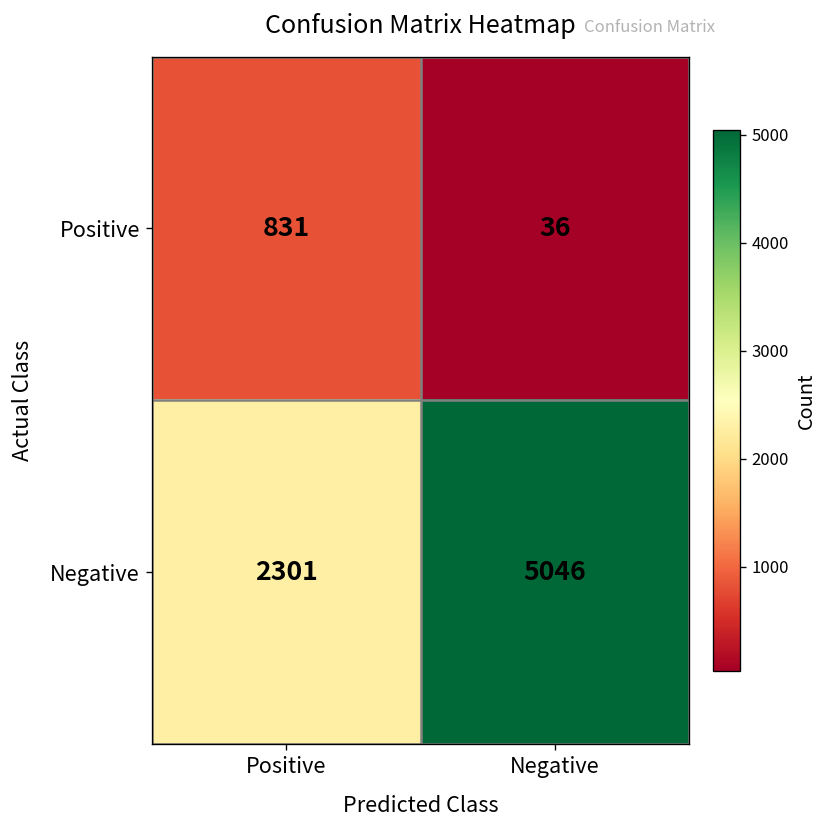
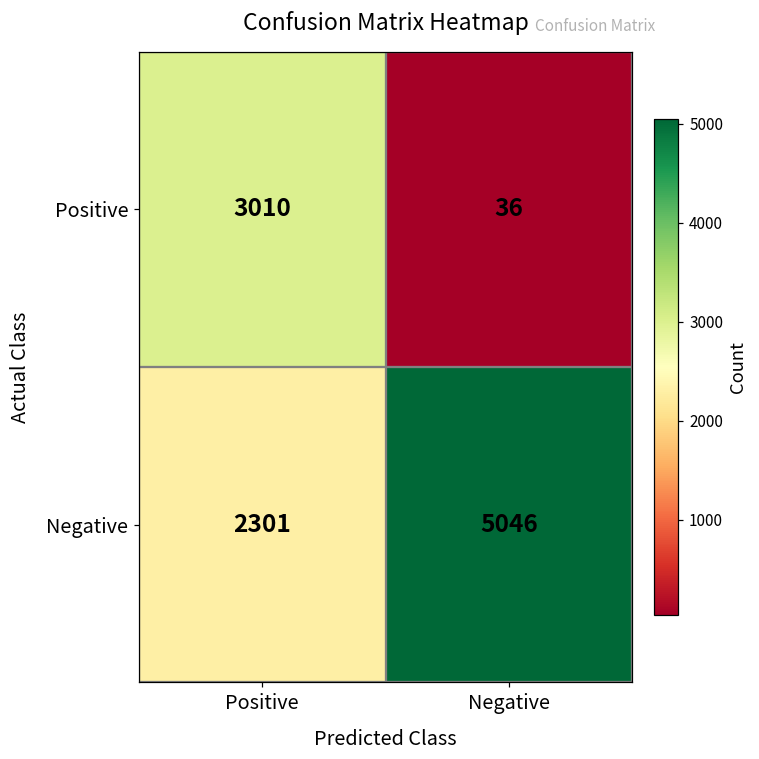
Positive, Positive: 831 -> 3010
